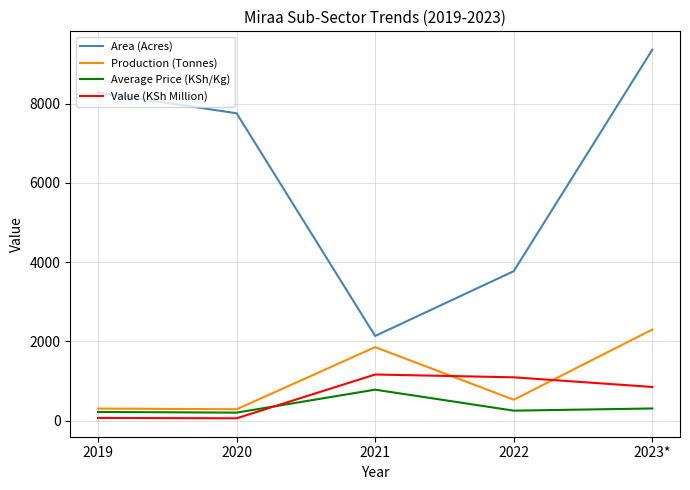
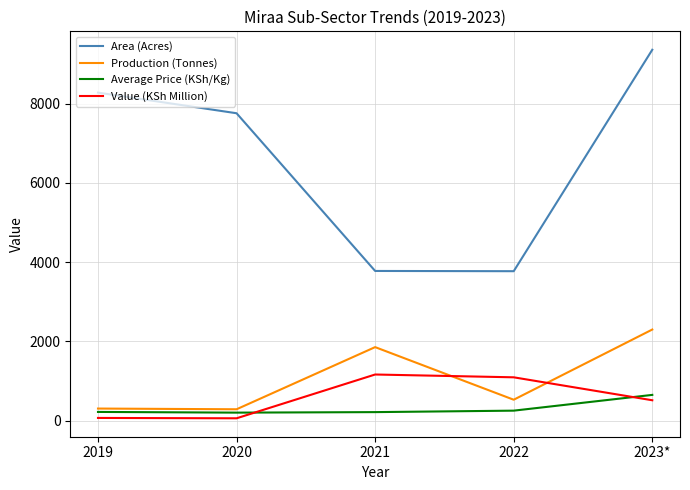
Area (Acres), 2021: 2100 -> 3800
Average Price (KSh/Kg), 2021: 800 -> 200
Average Price (KSh/Kg), 2023*: 300 -> 600
Value (KSh Million), 2023*: 800 -> 500
